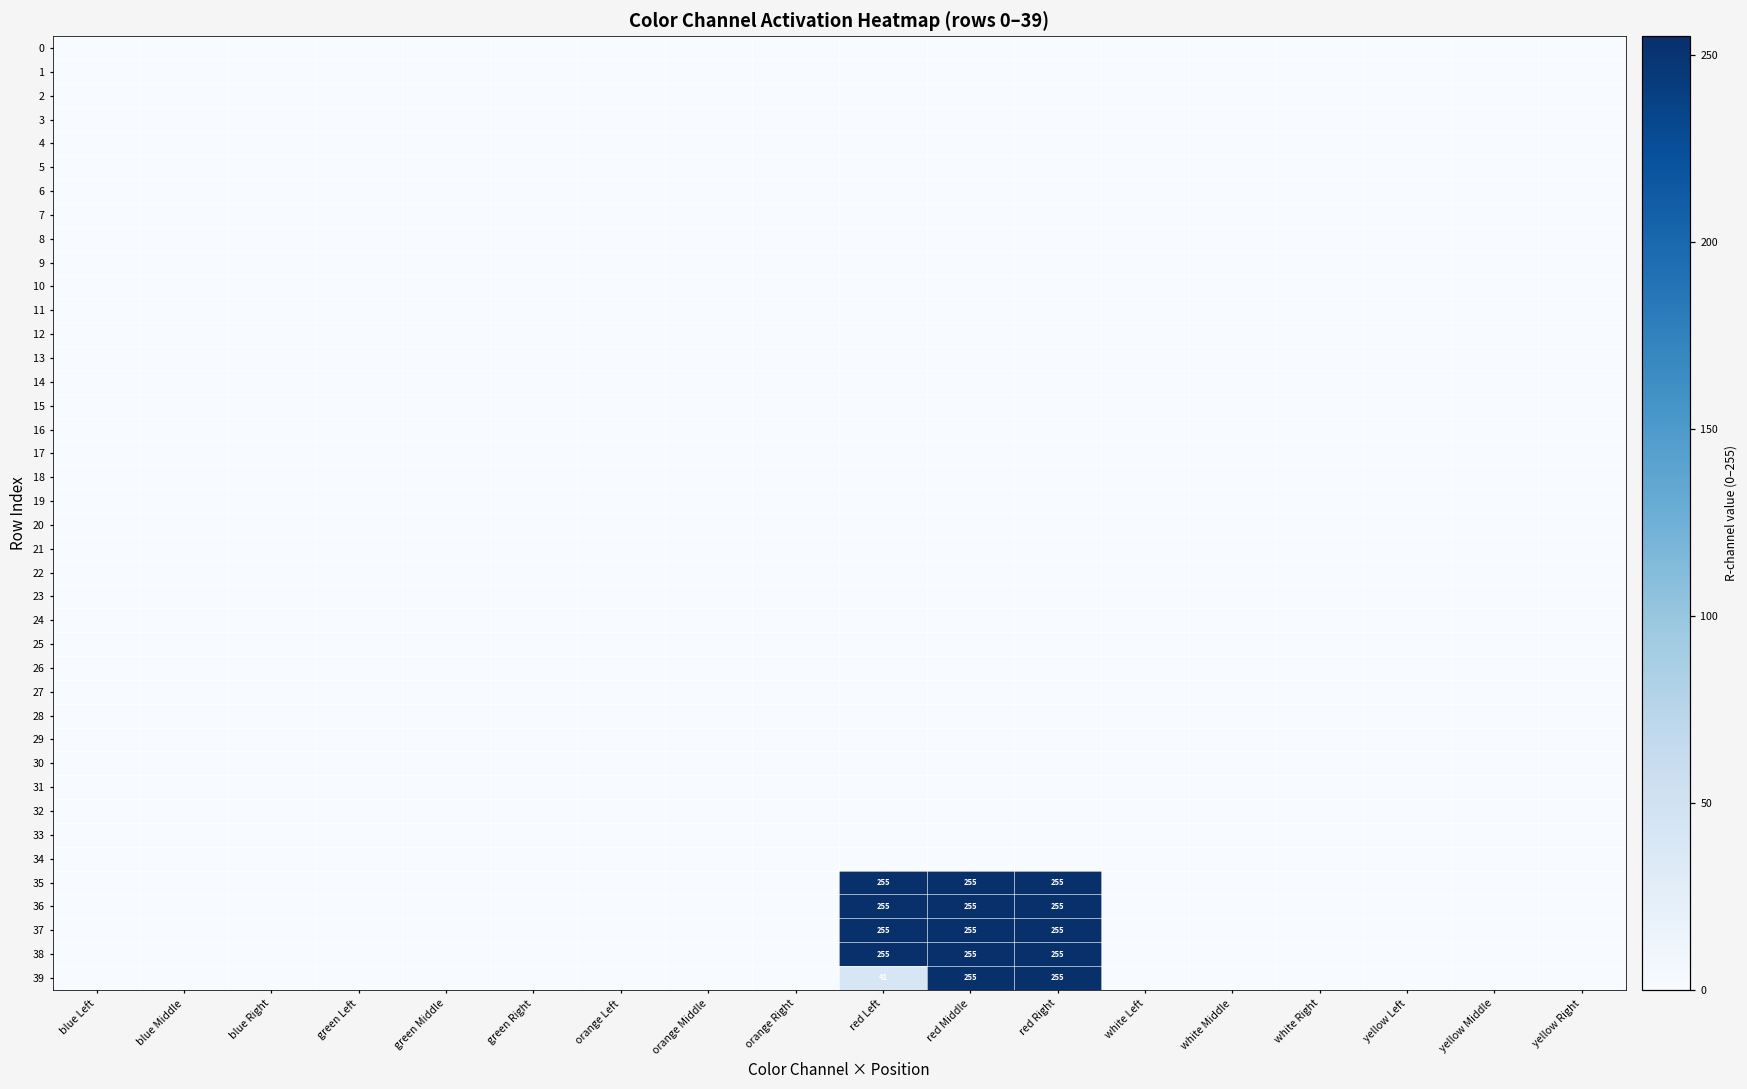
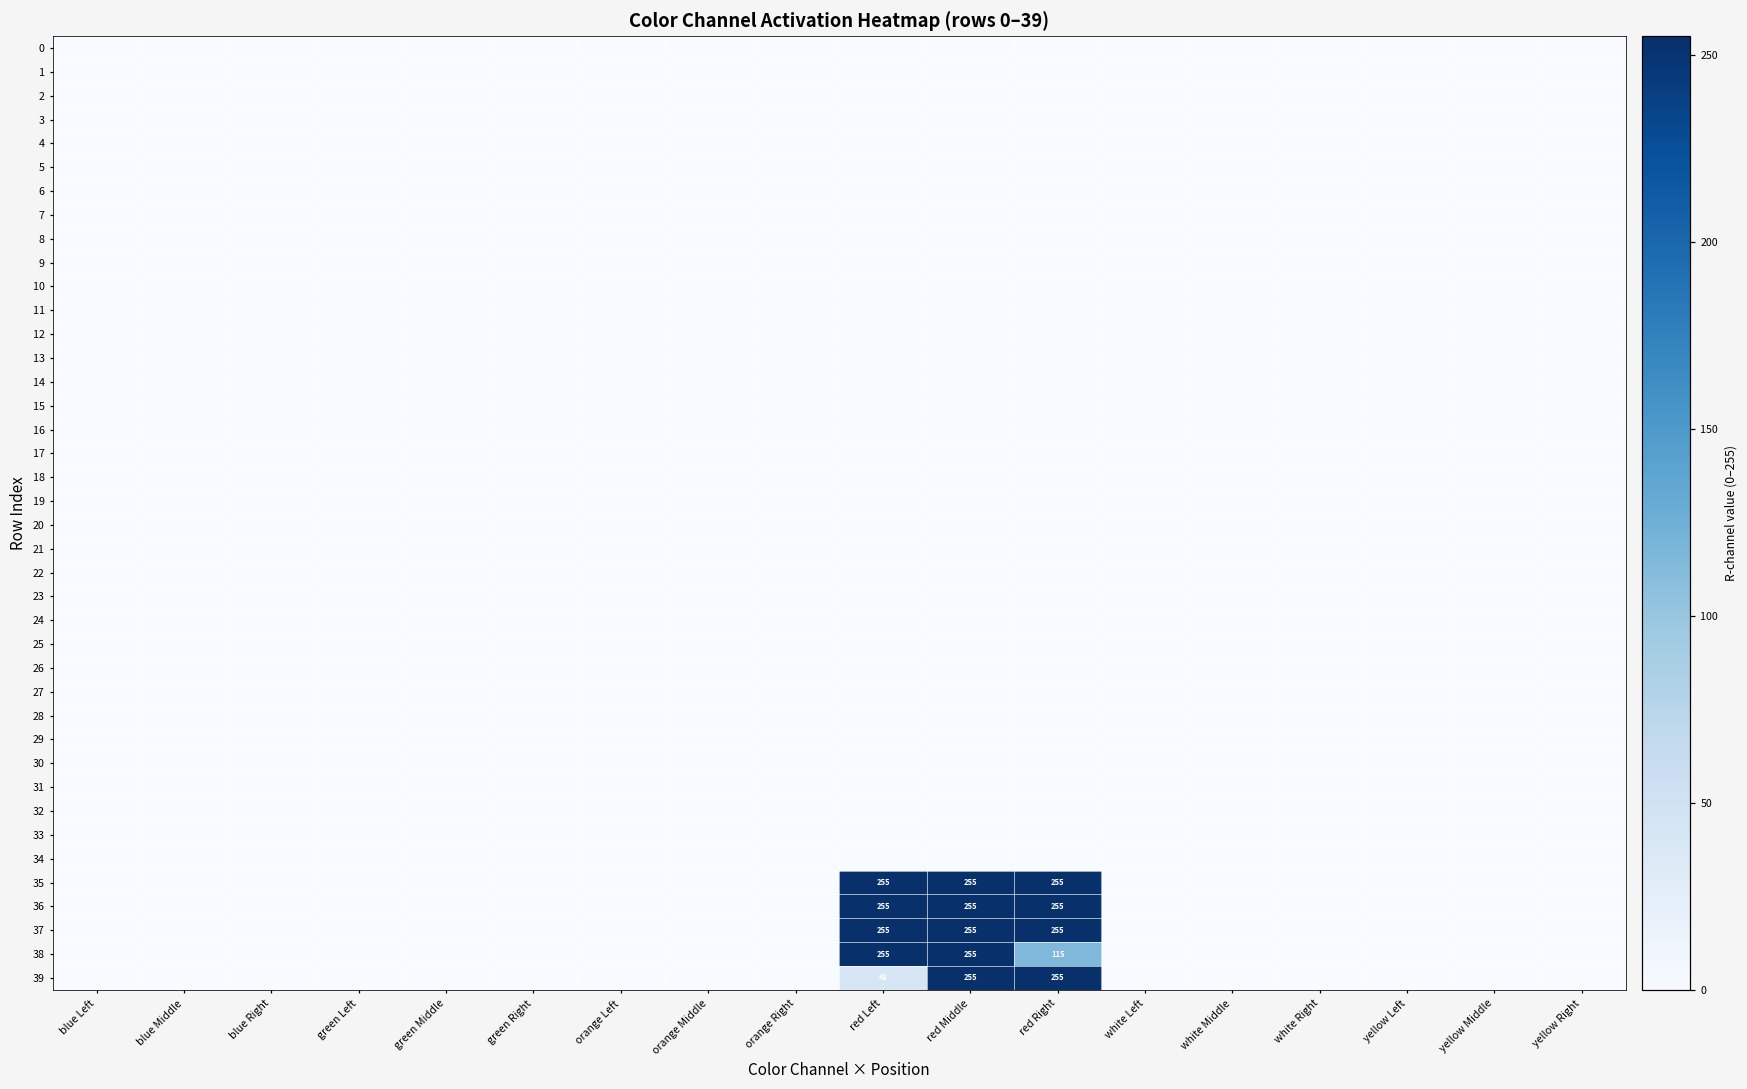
38, red Right: 255 -> 115
